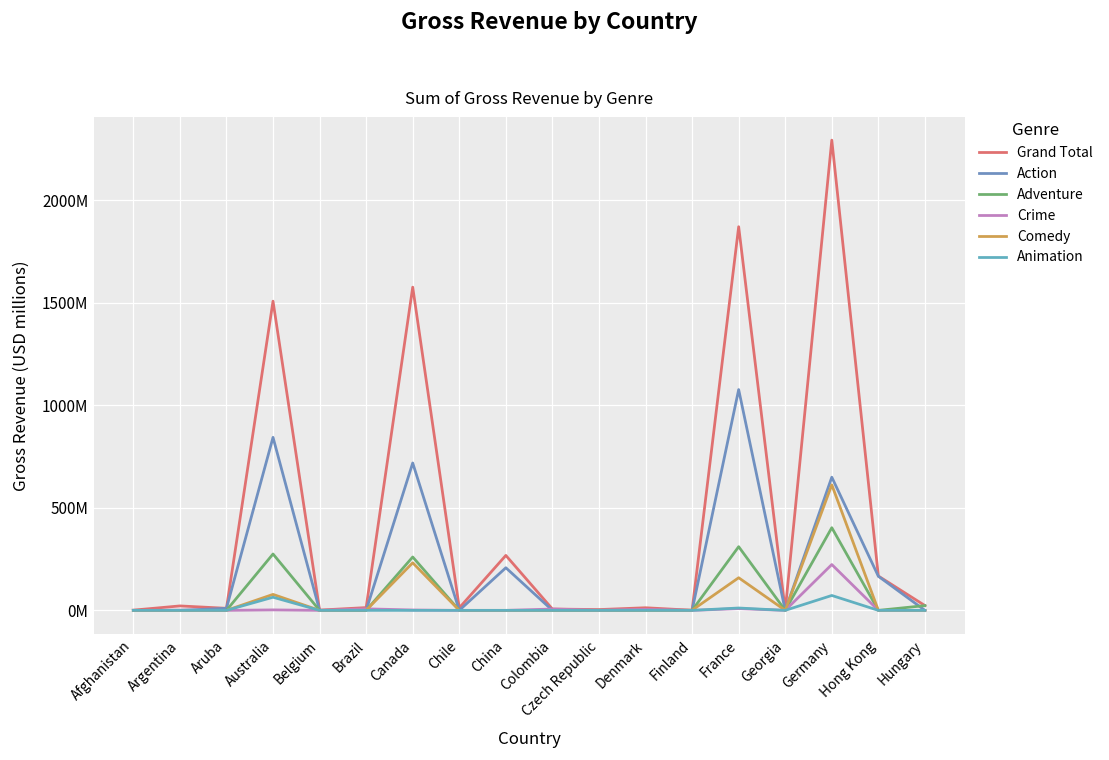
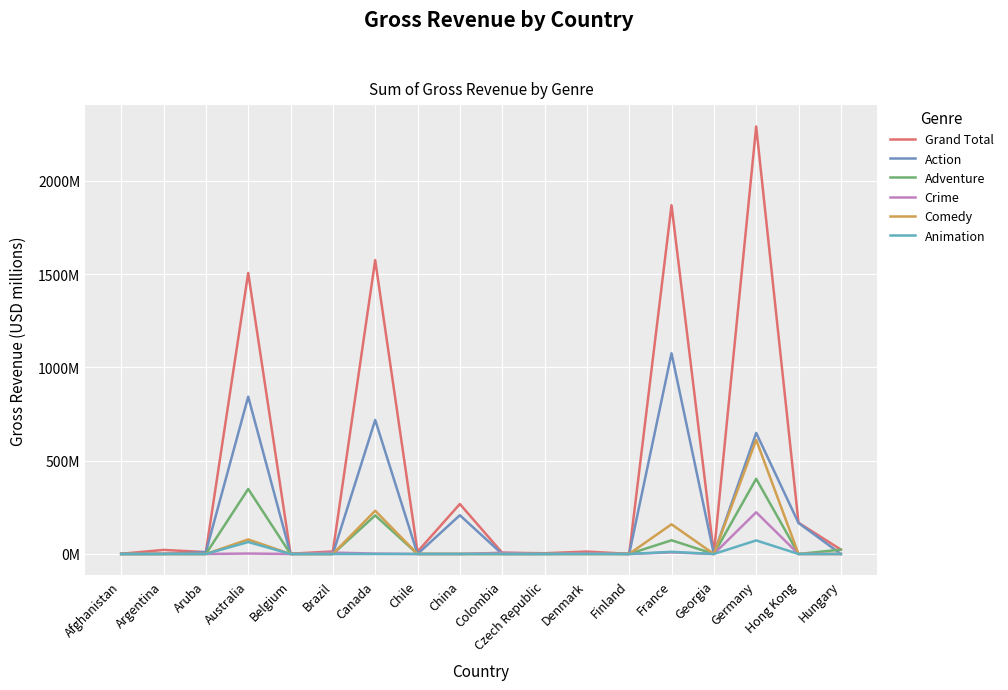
Adventure, Australia: 270000000 -> 350000000
Adventure, Canada: 260000000 -> 210000000
Adventure, France: 310000000 -> 70000000
